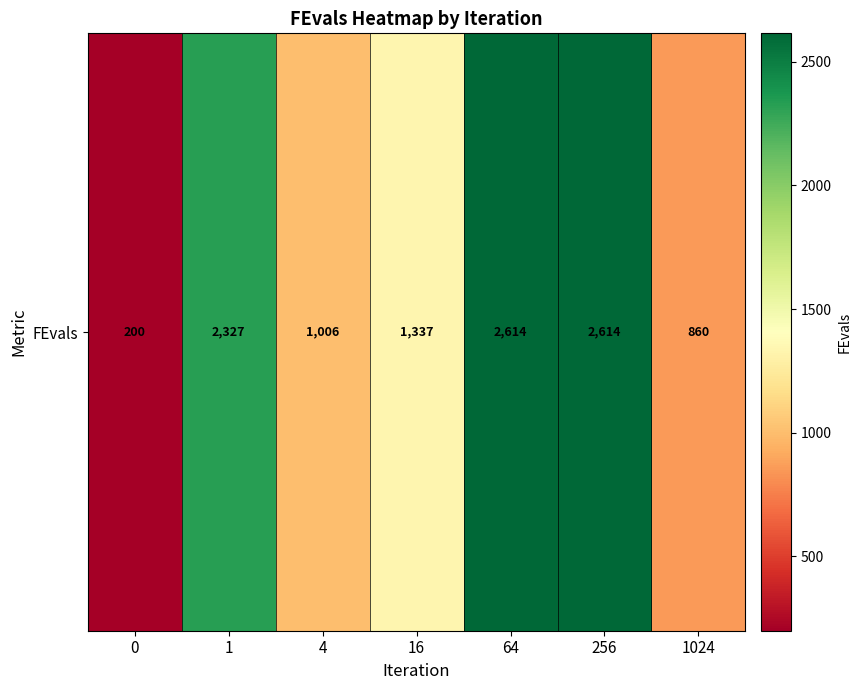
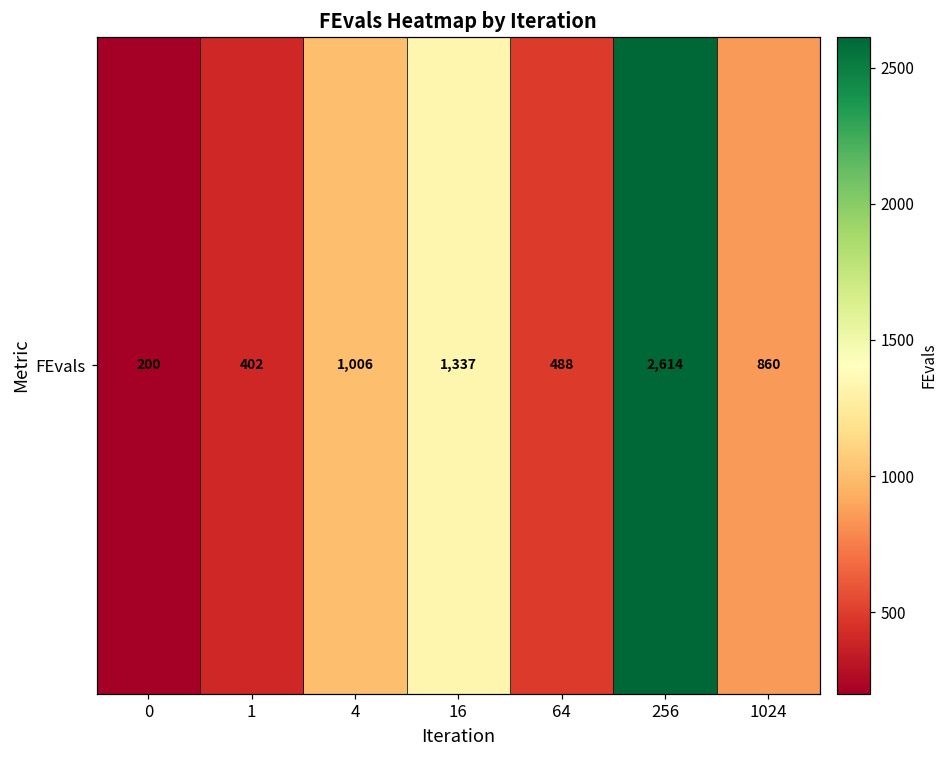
FEvals, 1: 2,327 -> 402
FEvals, 64: 2,614 -> 488
